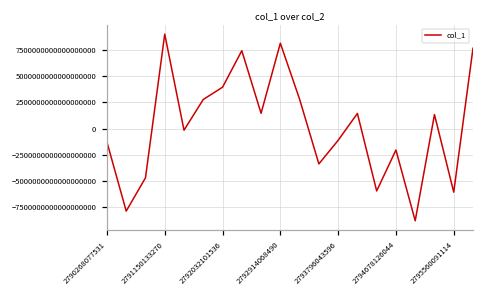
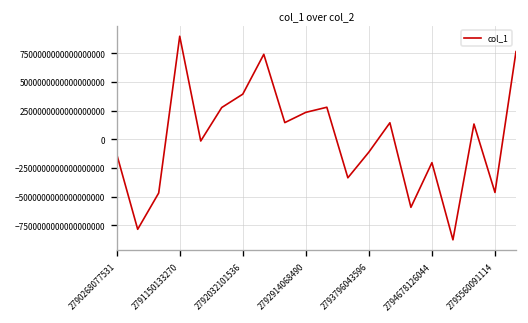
2792914068490: 8000000000000000000 -> 2000000000000000000
2795560091114: -6000000000000000000 -> -5000000000000000000
